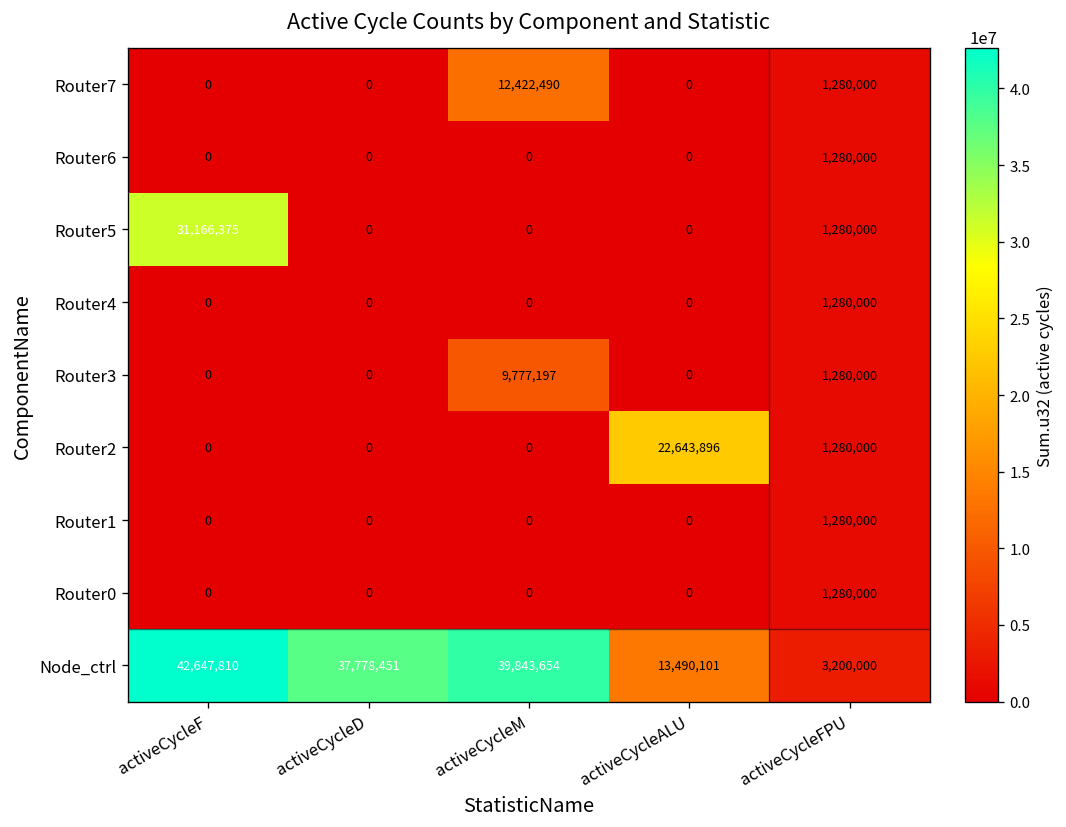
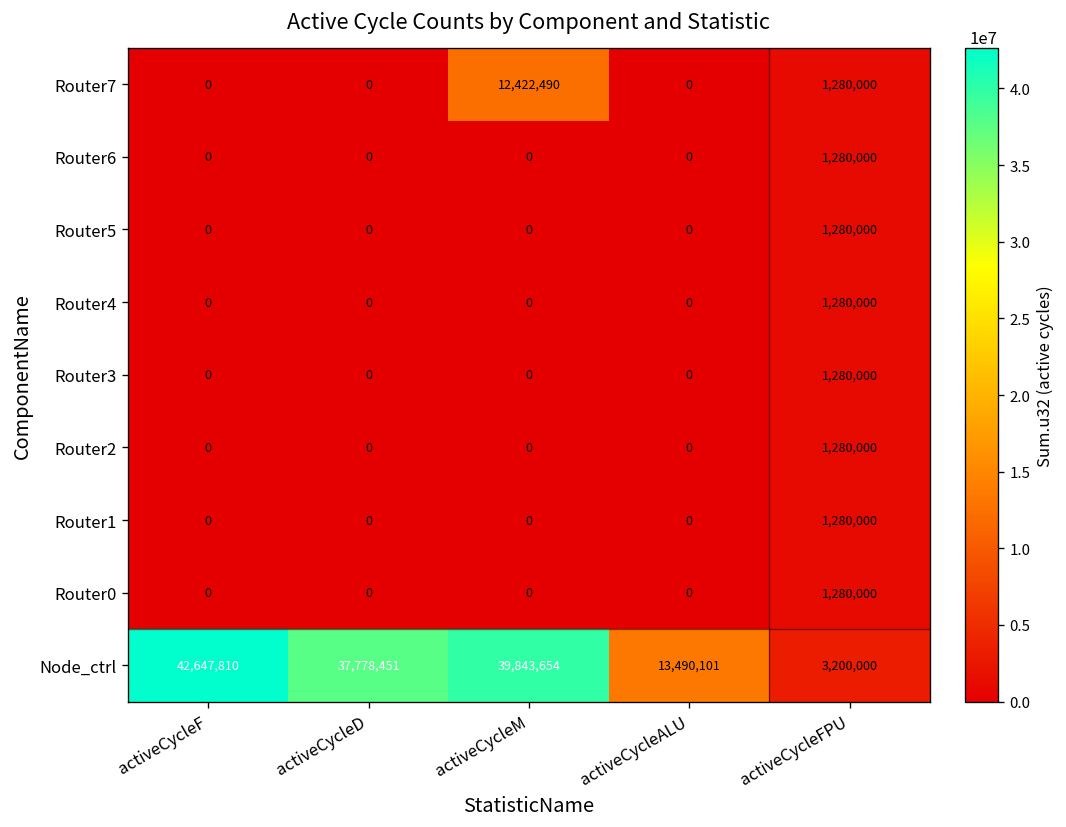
Router5, activeCycleF: 31,166,375 -> 0
Router3, activeCycleM: 9,777,197 -> 0
Router2, activeCycleALU: 22,643,896 -> 0
